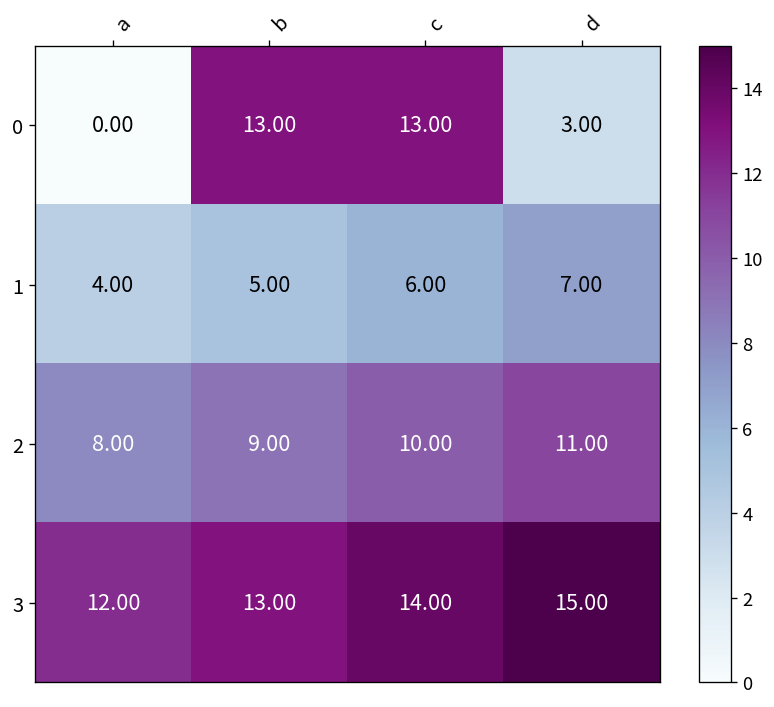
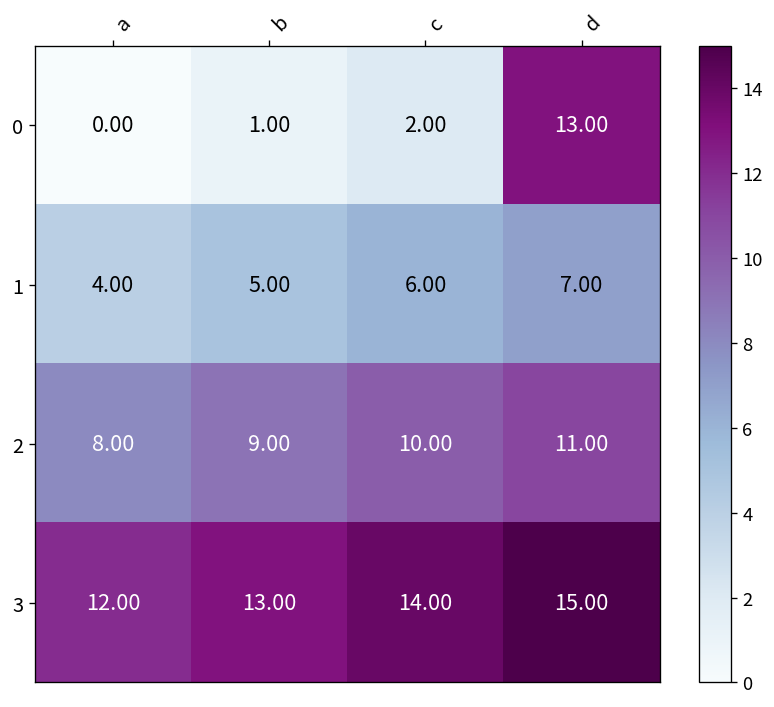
0, b: 13.00 -> 1.00
0, c: 13.00 -> 2.00
0, d: 3.00 -> 13.00
